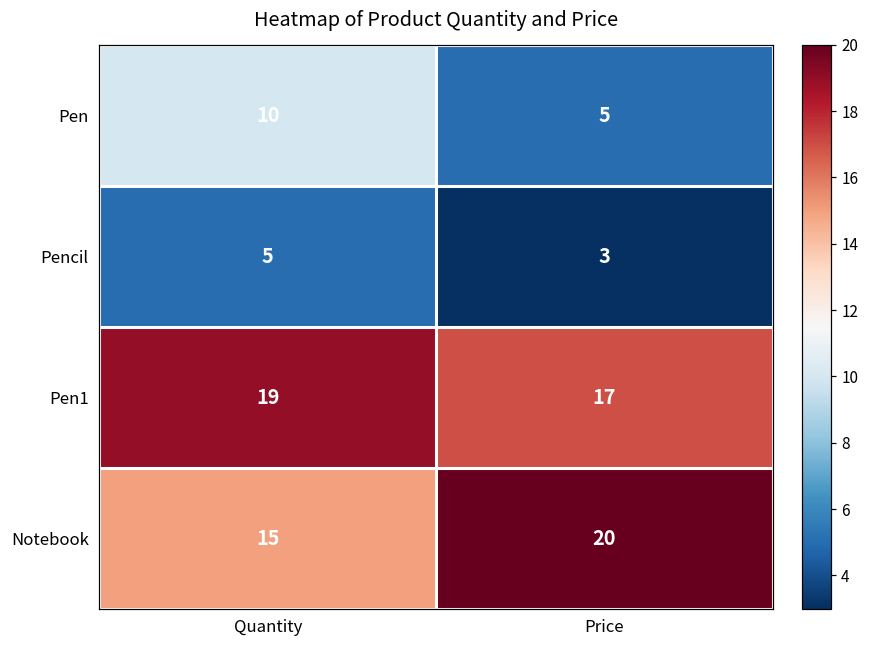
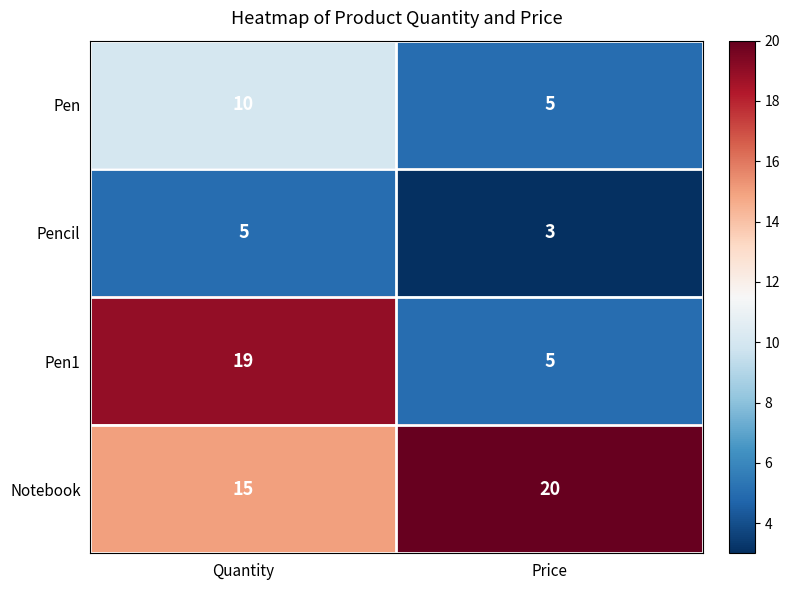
Pen1, Price: 17 -> 5
